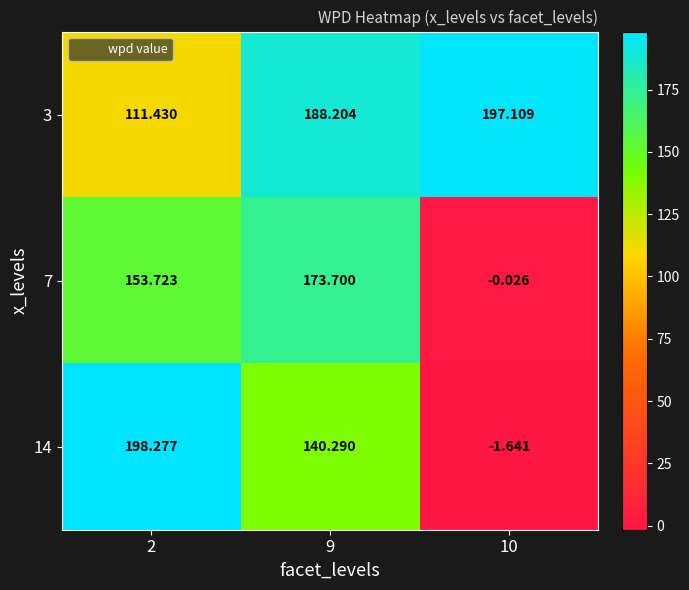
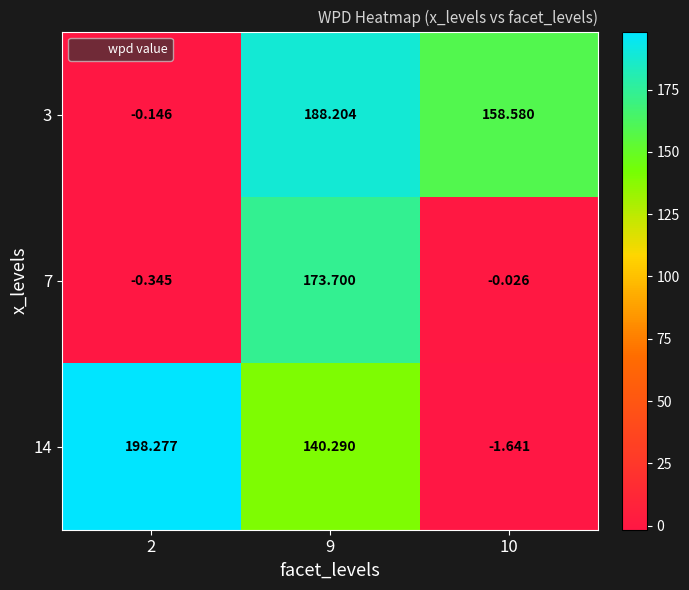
3, 2: 111.430 -> -0.146
3, 10: 197.109 -> 158.580
7, 2: 153.723 -> -0.345
